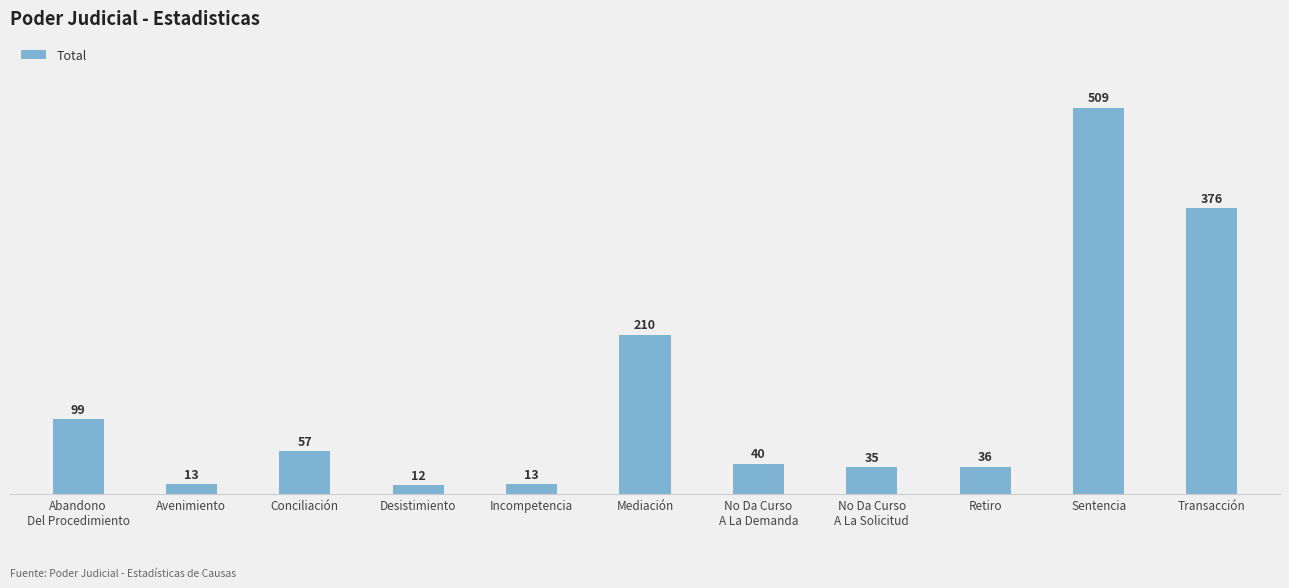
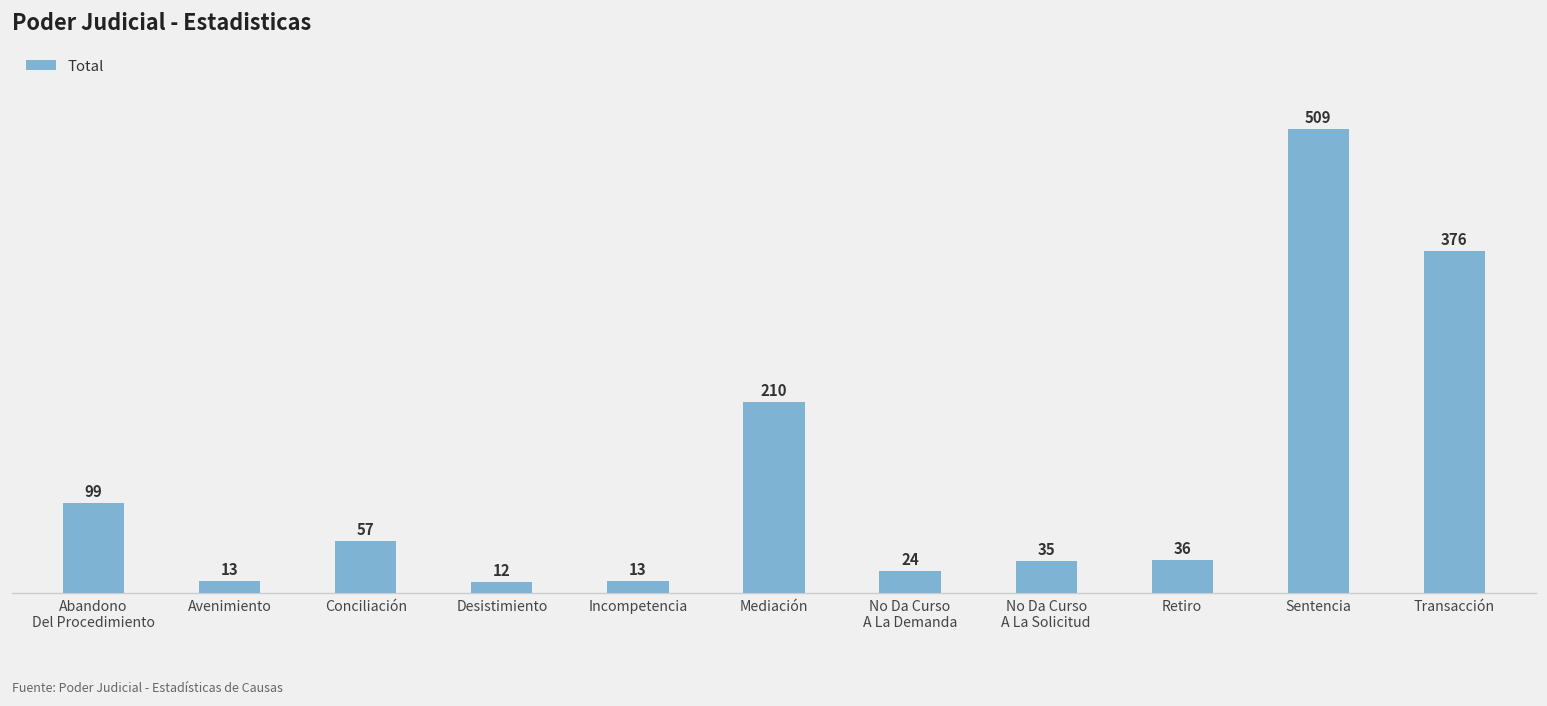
No Da Curso A La Demanda: 40 -> 24
